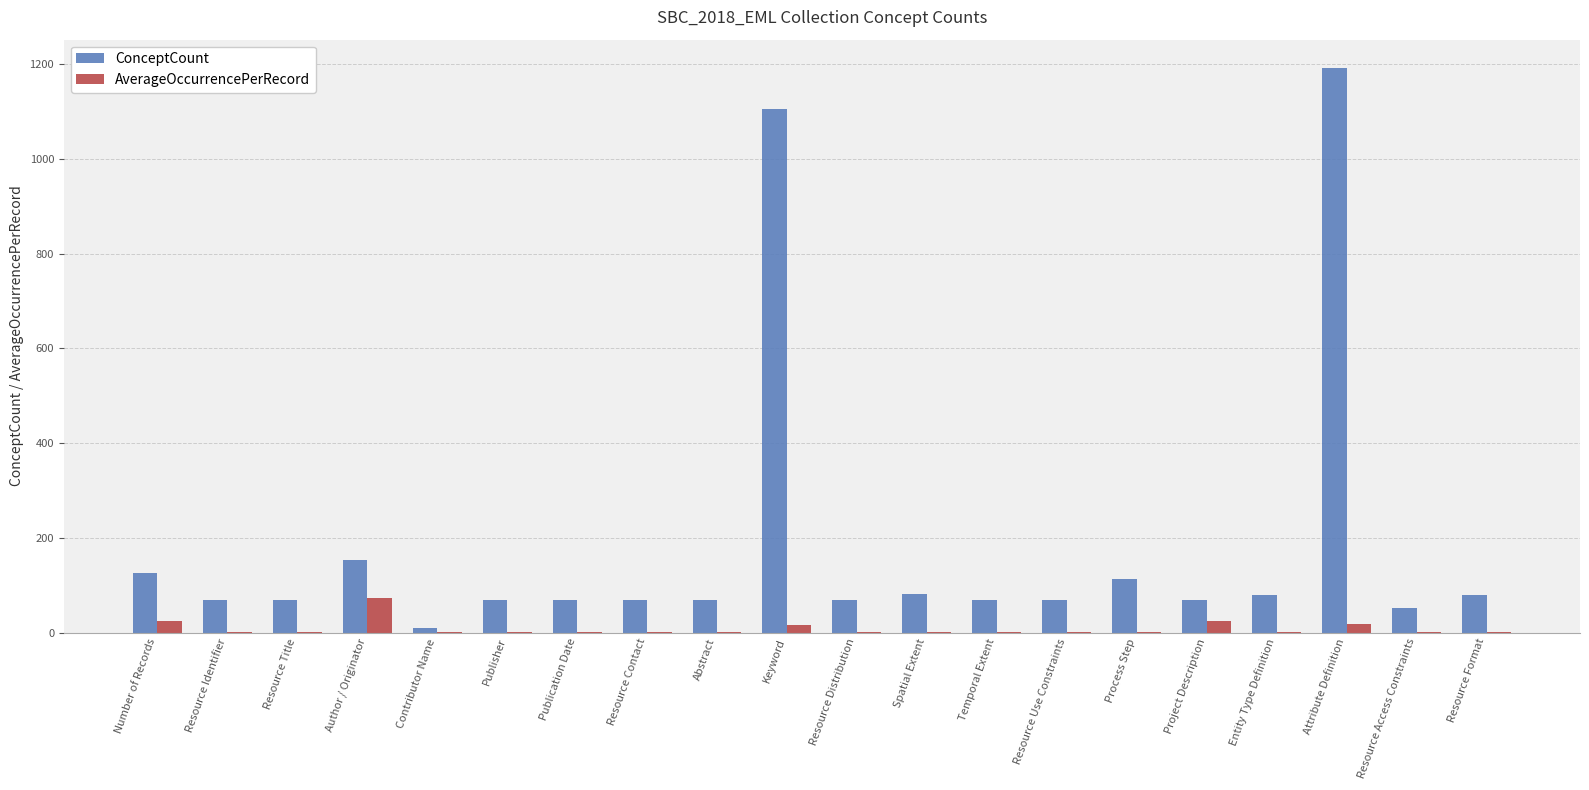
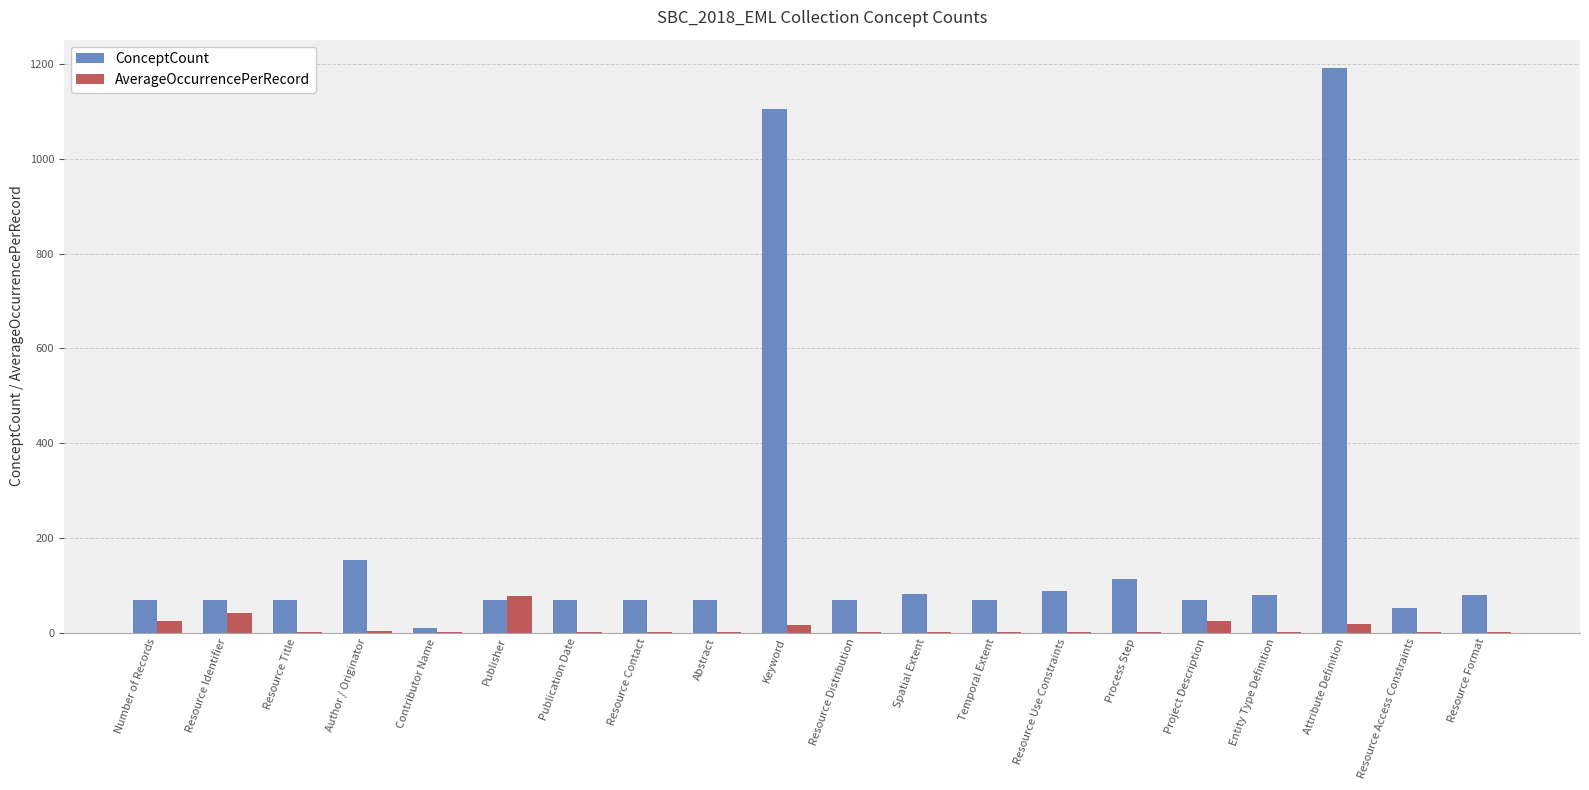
ConceptCount, Number of Records: 130 -> 70
AverageOccurrencePerRecord, Resource Identifier: 0 -> 40
AverageOccurrencePerRecord, Author / Originator: 70 -> 0
AverageOccurrencePerRecord, Publisher: 0 -> 80
ConceptCount, Resource Use Constraints: 70 -> 90
